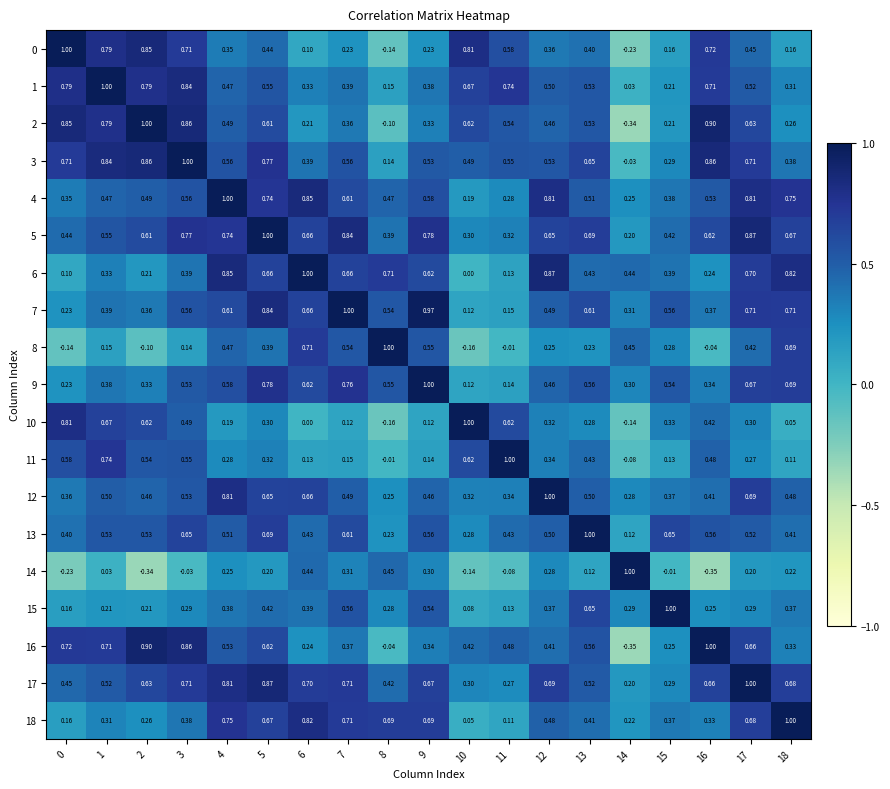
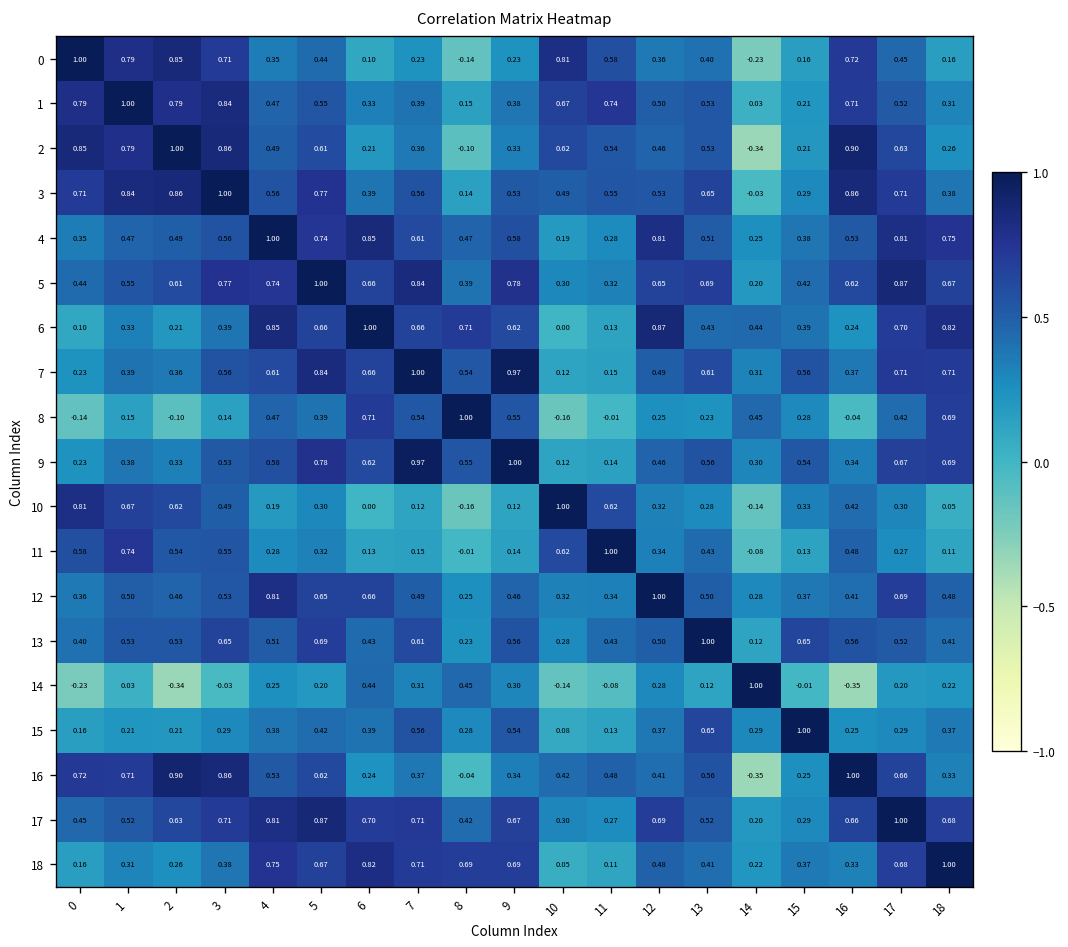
9, 7: 0.76 -> 0.97
